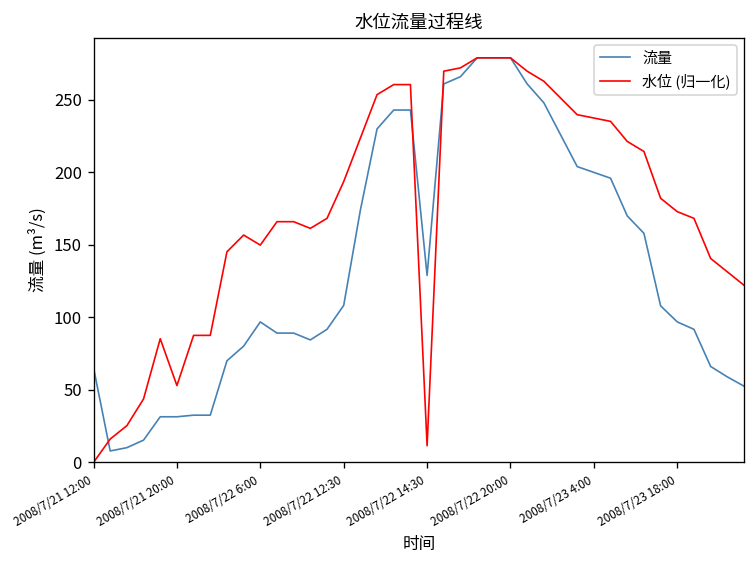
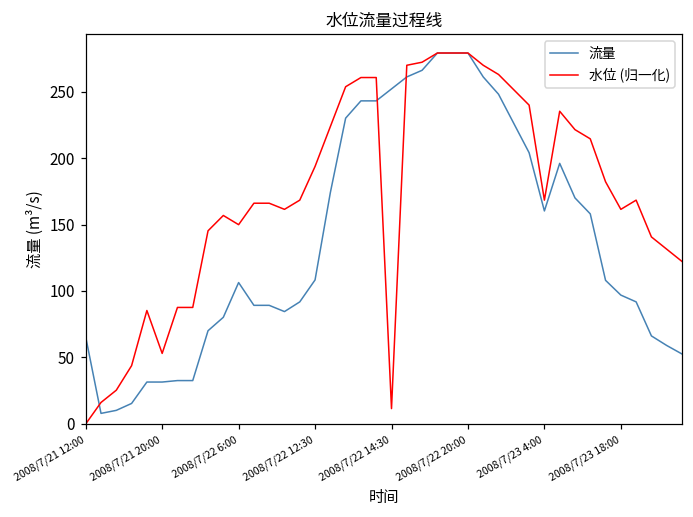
流量, 2008/7/22 6:00: 97 -> 106
流量, 2008/7/22 14:30: 129 -> 252
流量, 2008/7/23 4:00: 200 -> 160
水位 (归一化), 2008/7/23 4:00: 237 -> 168
水位 (归一化), 2008/7/23 18:00: 173 -> 161
